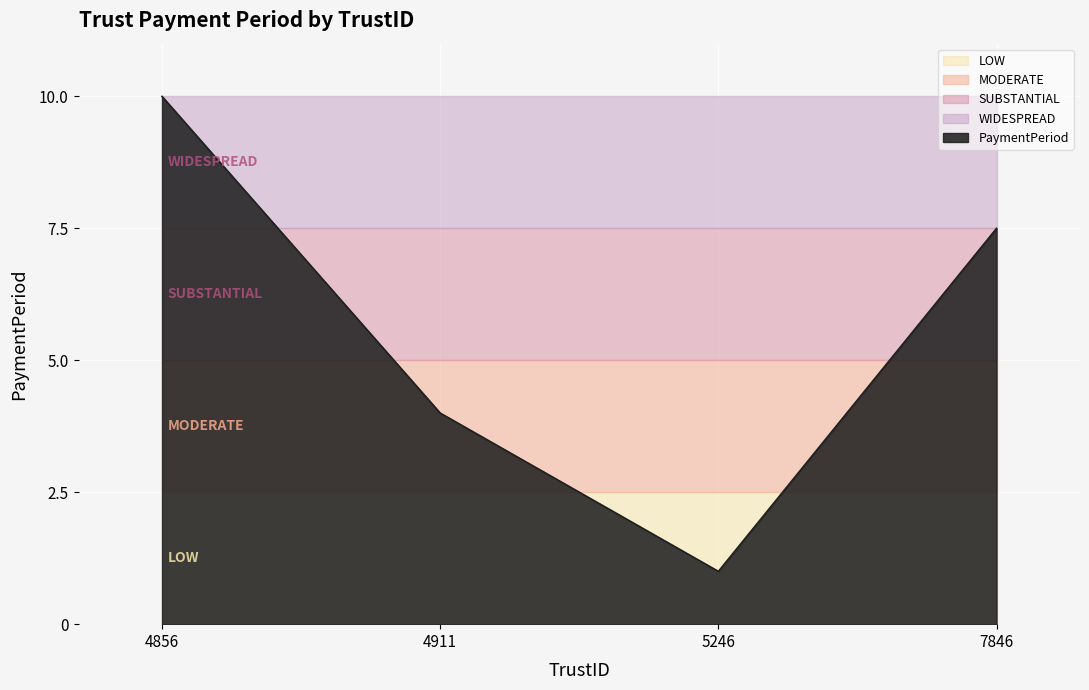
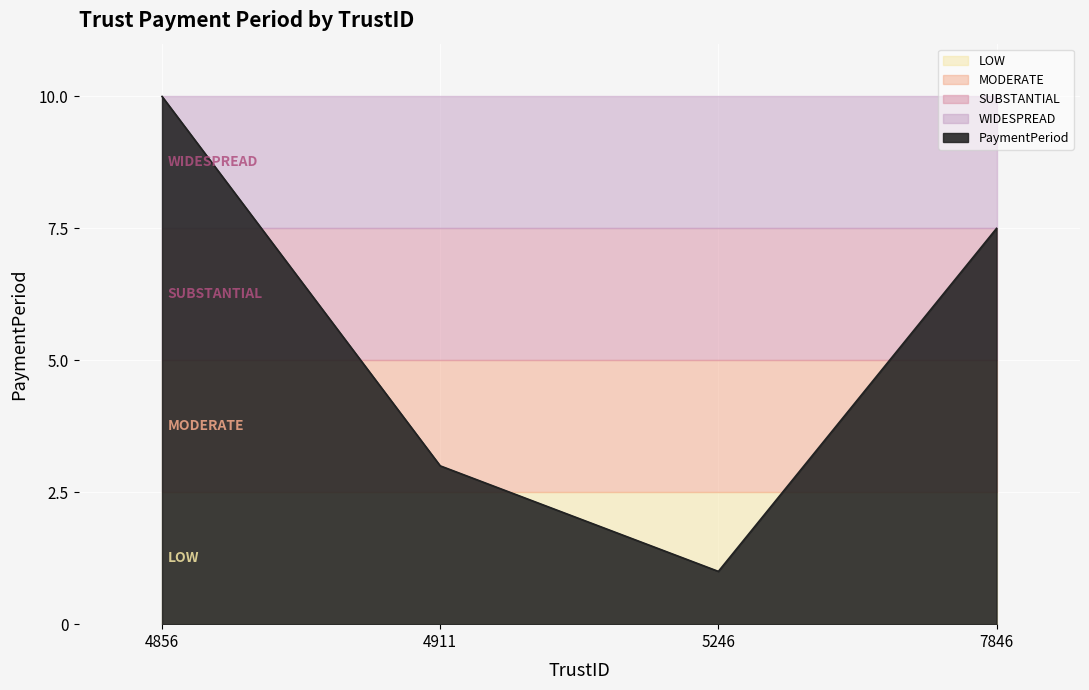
PaymentPeriod, 4911: 4 -> 3
